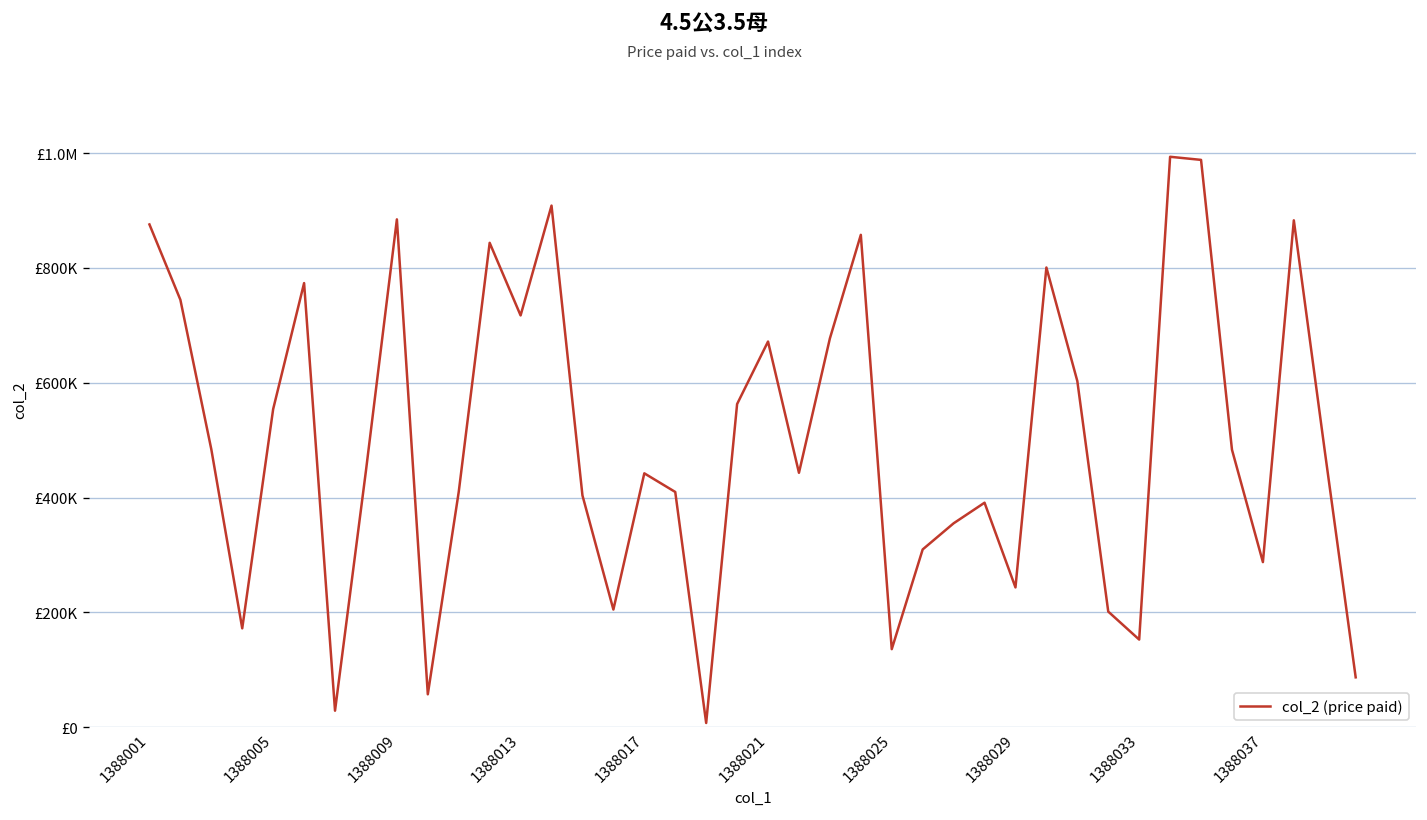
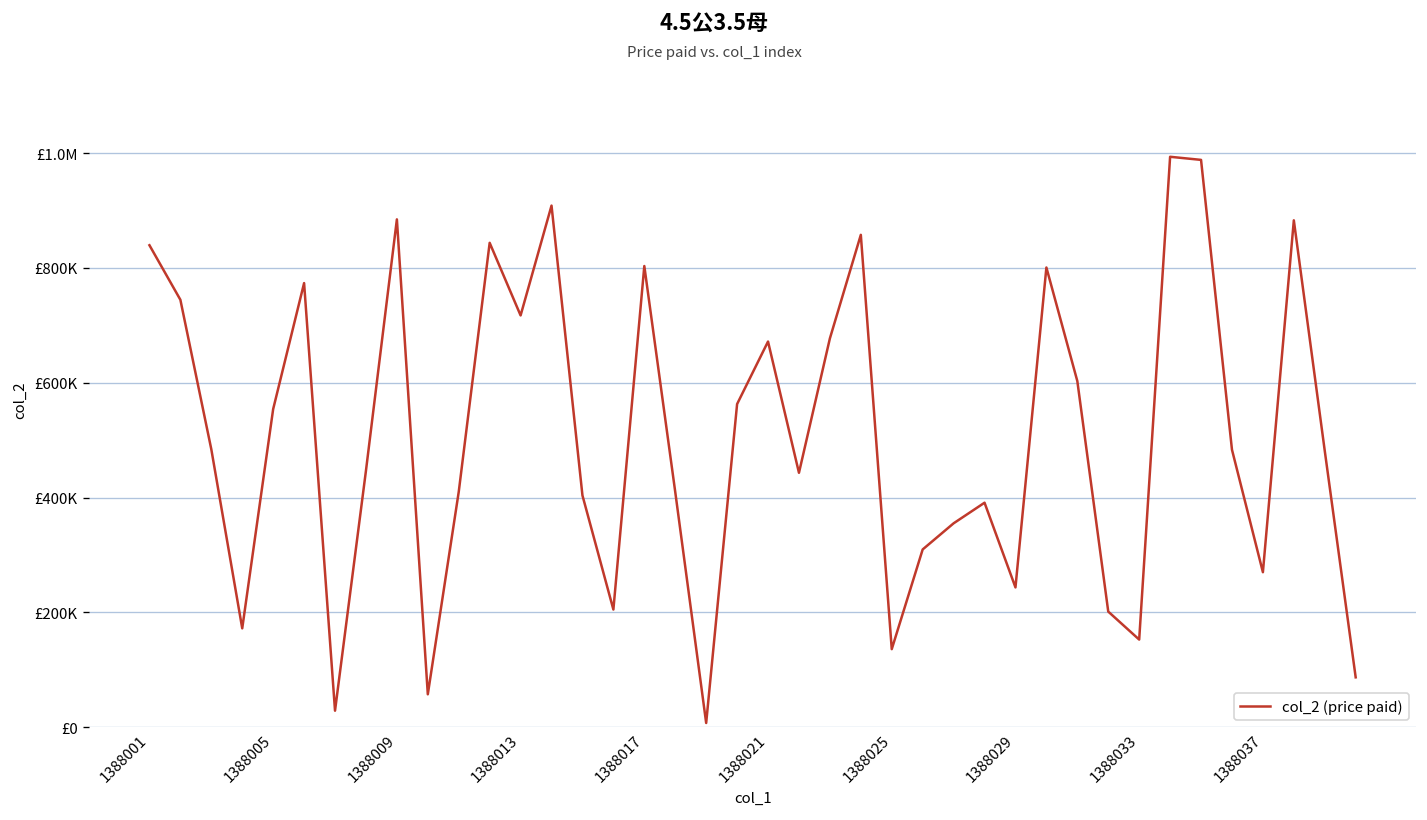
1388001: £880000 -> £840000
1388017: £440000 -> £800000
1388037: £290000 -> £270000
